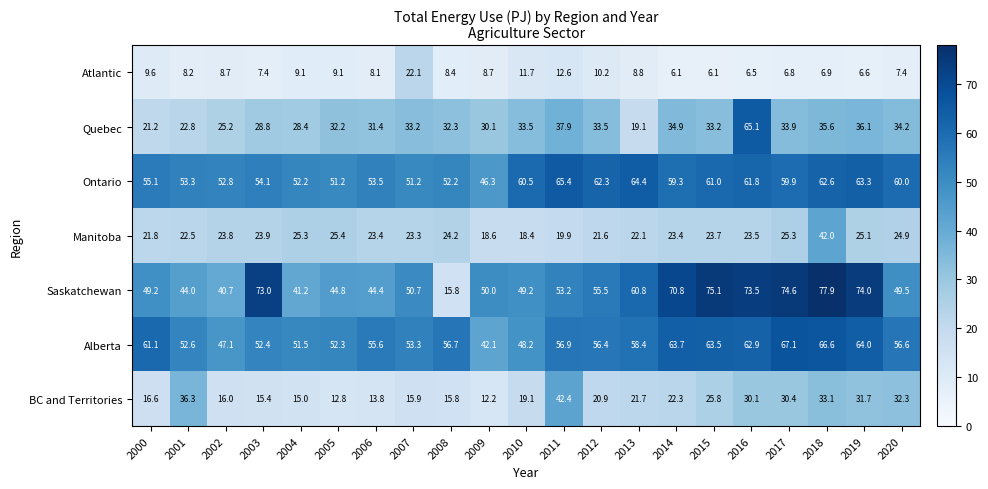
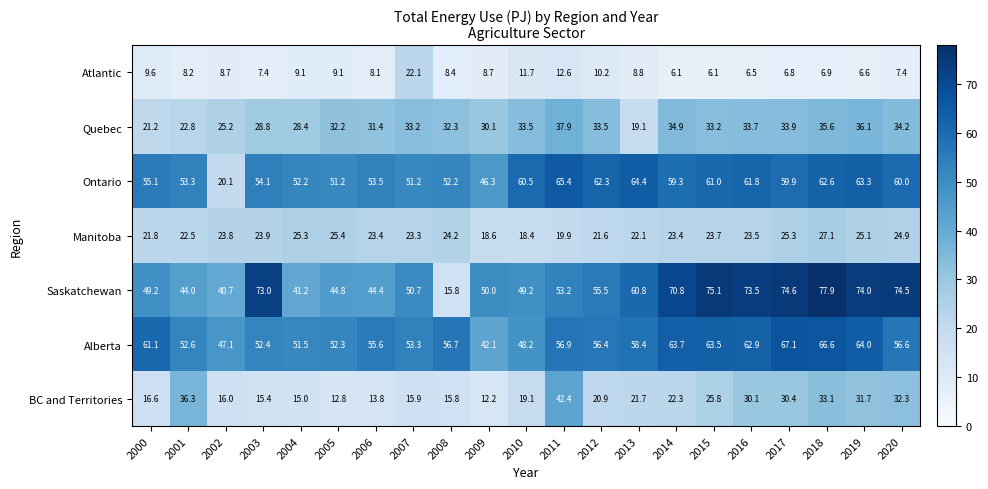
Quebec, 2016: 65.1 -> 33.7
Ontario, 2002: 52.8 -> 20.1
Manitoba, 2018: 42.0 -> 27.1
Saskatchewan, 2020: 49.5 -> 74.5
